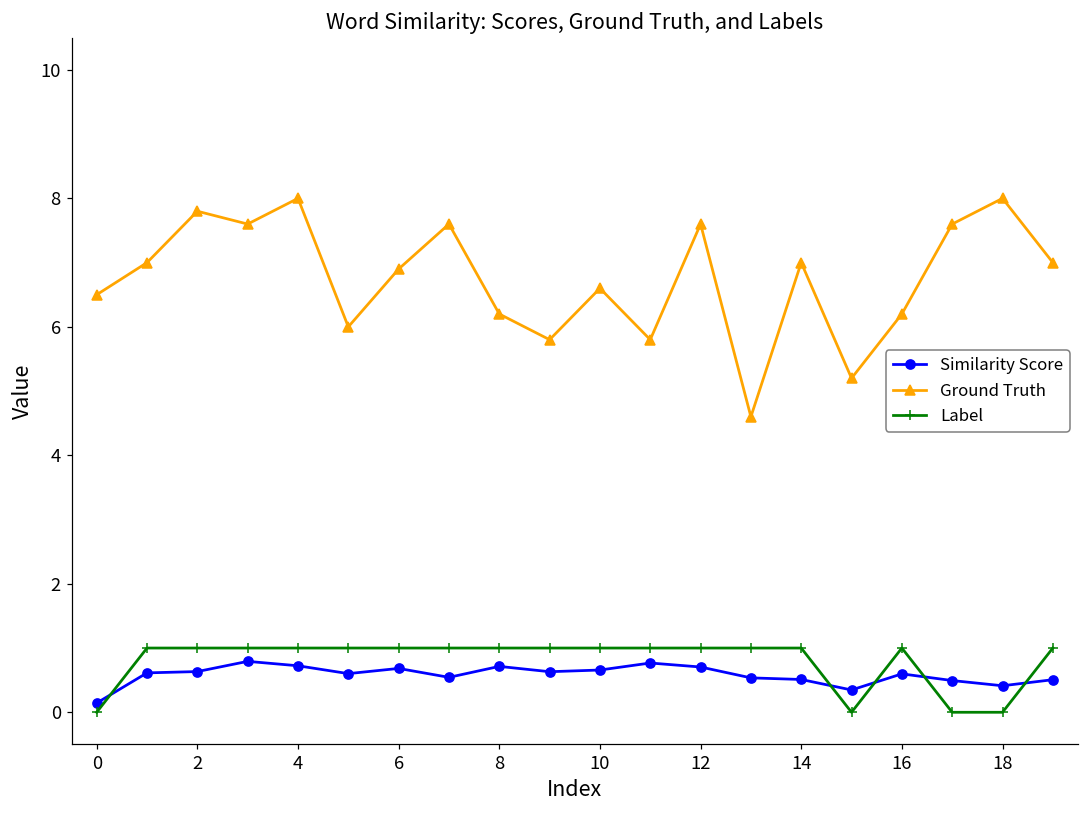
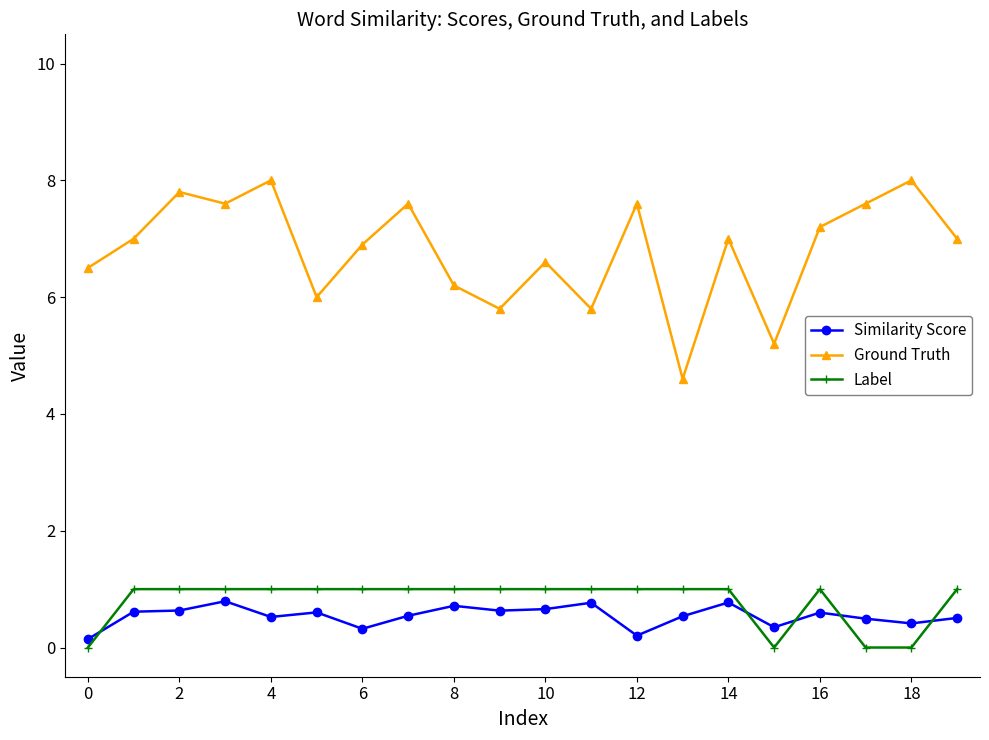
Similarity Score, 4: 0.7 -> 0.5
Similarity Score, 6: 0.7 -> 0.3
Similarity Score, 12: 0.7 -> 0.2
Similarity Score, 14: 0.5 -> 0.8
Ground Truth, 16: 6.2 -> 7.2
